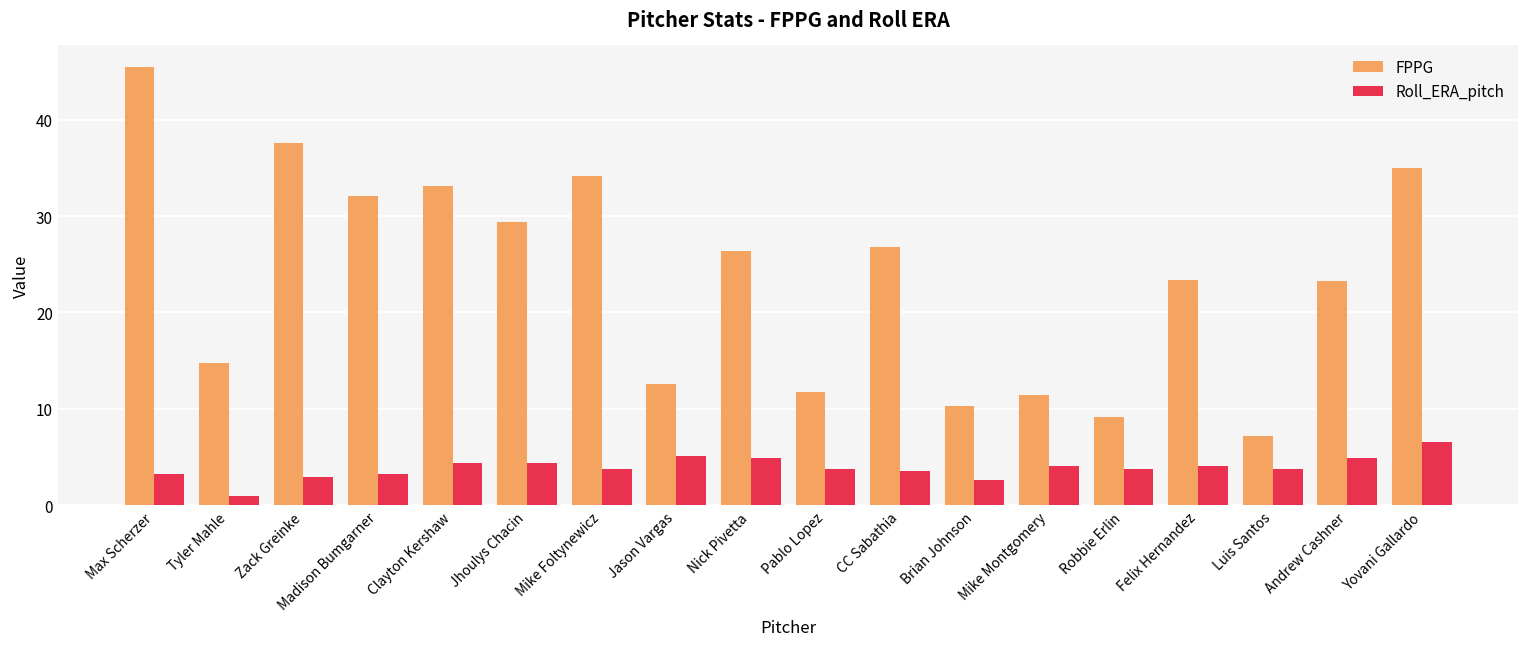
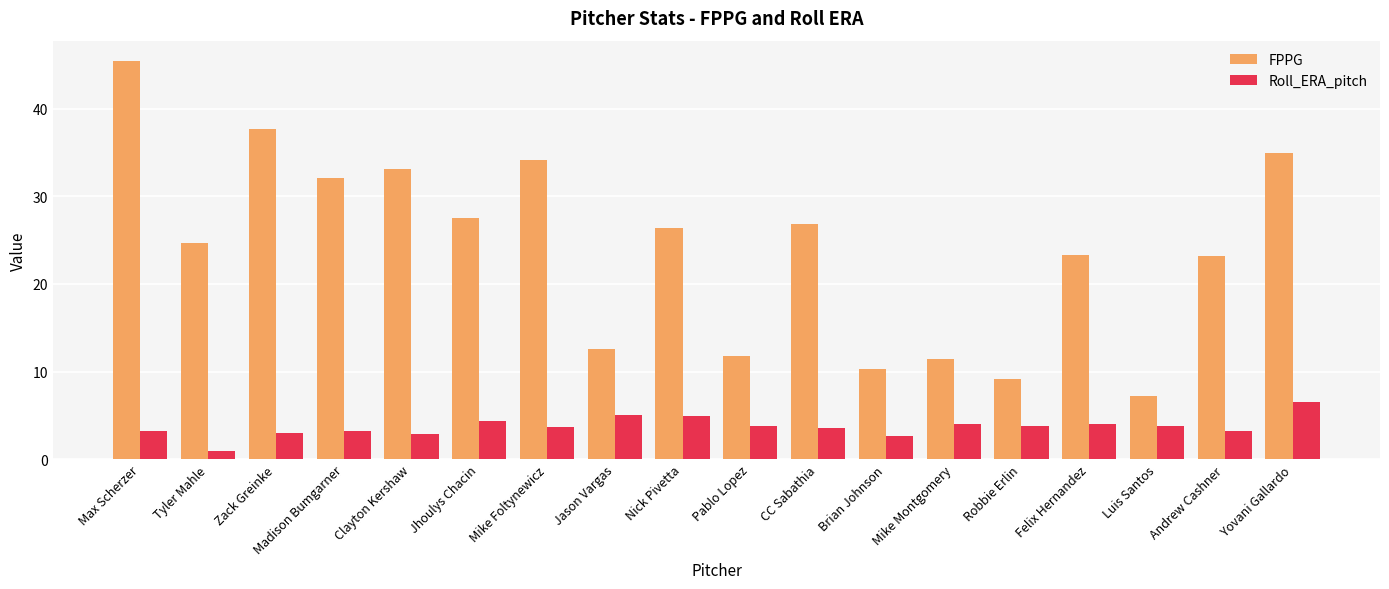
FPPG, Tyler Mahle: 15 -> 25
Roll_ERA_pitch, Clayton Kershaw: 4 -> 3
FPPG, Jhoulys Chacin: 29 -> 28
Roll_ERA_pitch, Andrew Cashner: 5 -> 3
